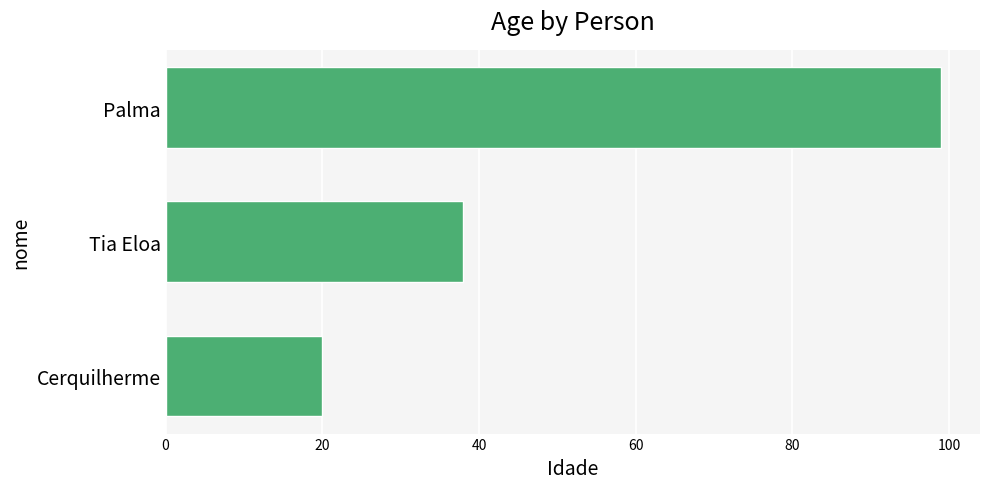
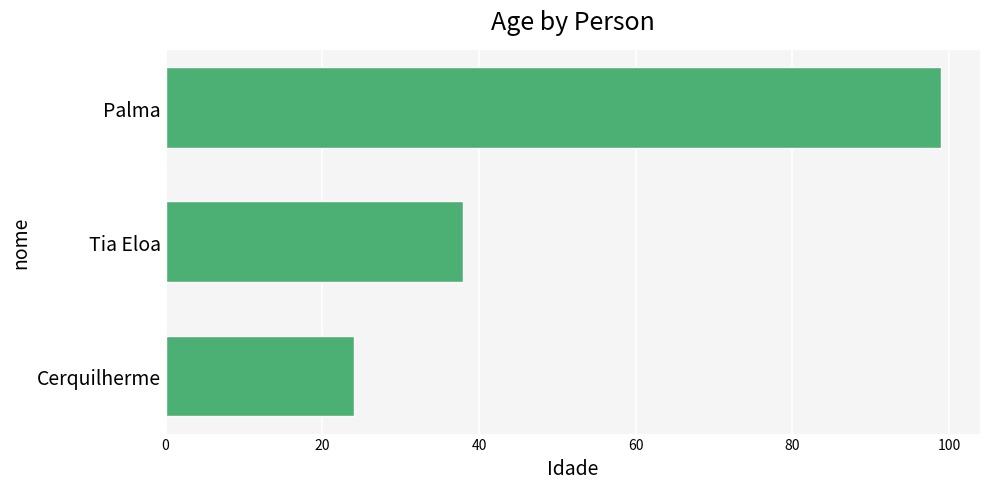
Cerquilherme: 20 -> 24
